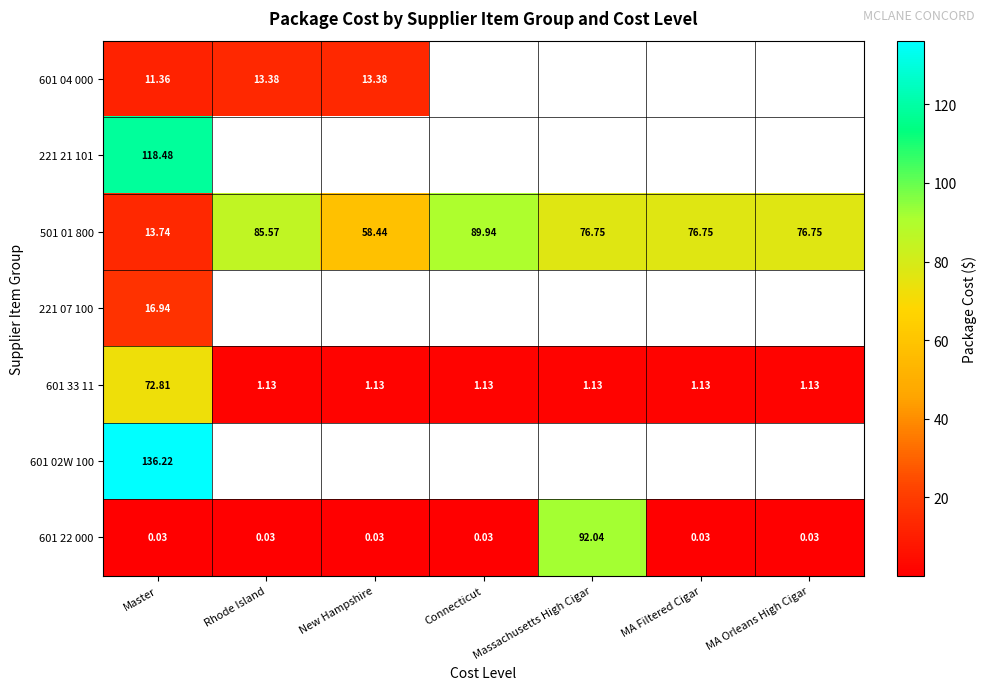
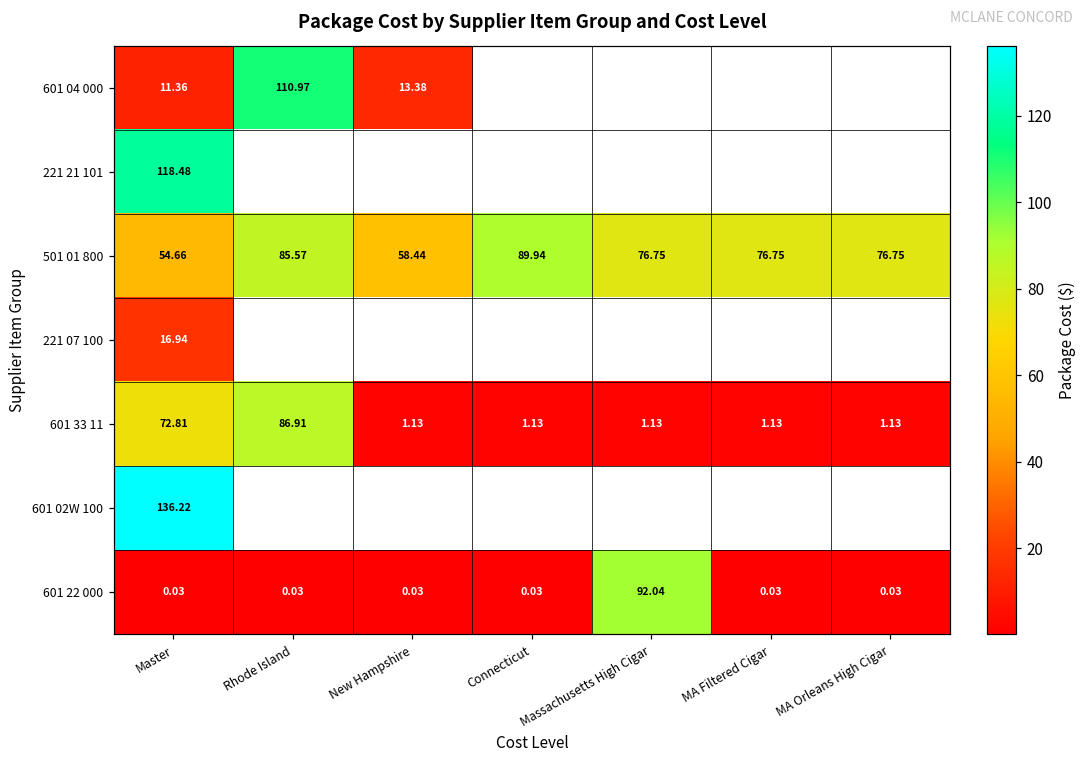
601 04 000, Rhode Island: 13.38 -> 110.97
501 01 800, Master: 13.74 -> 54.66
601 33 11, Rhode Island: 1.13 -> 86.91
